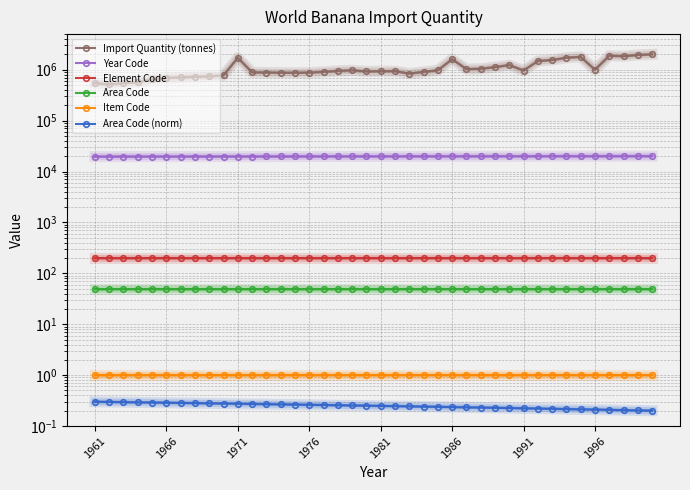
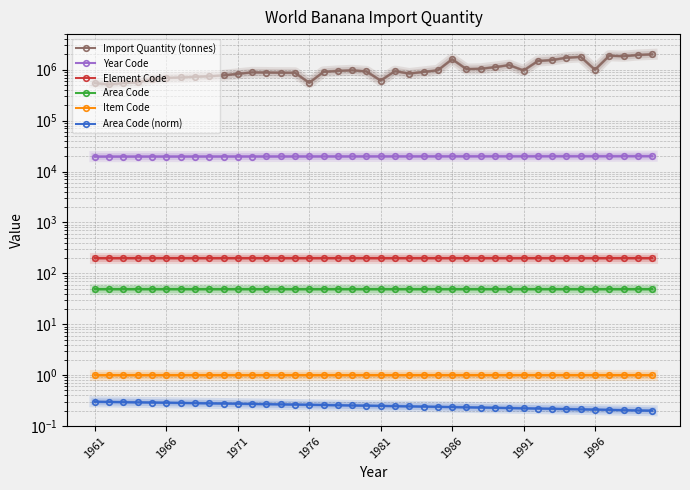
Import Quantity (tonnes), 1971: 1700000 -> 800000
Import Quantity (tonnes), 1976: 900000 -> 600000
Import Quantity (tonnes), 1981: 900000 -> 600000
